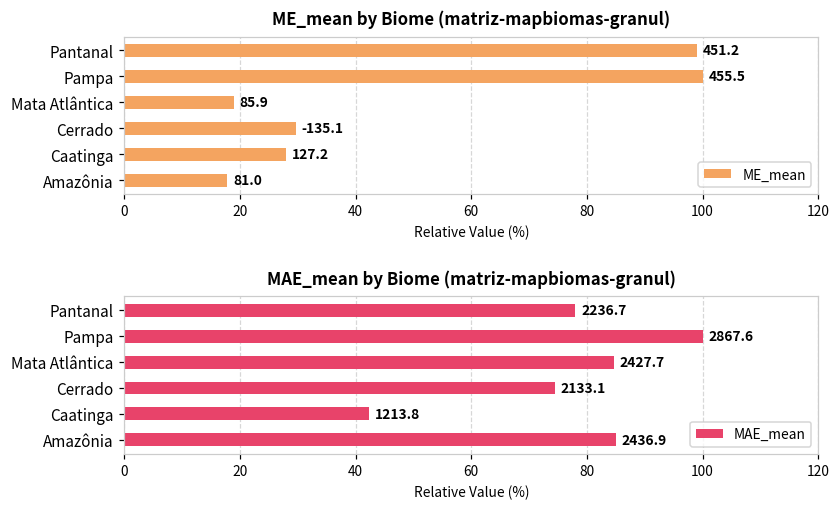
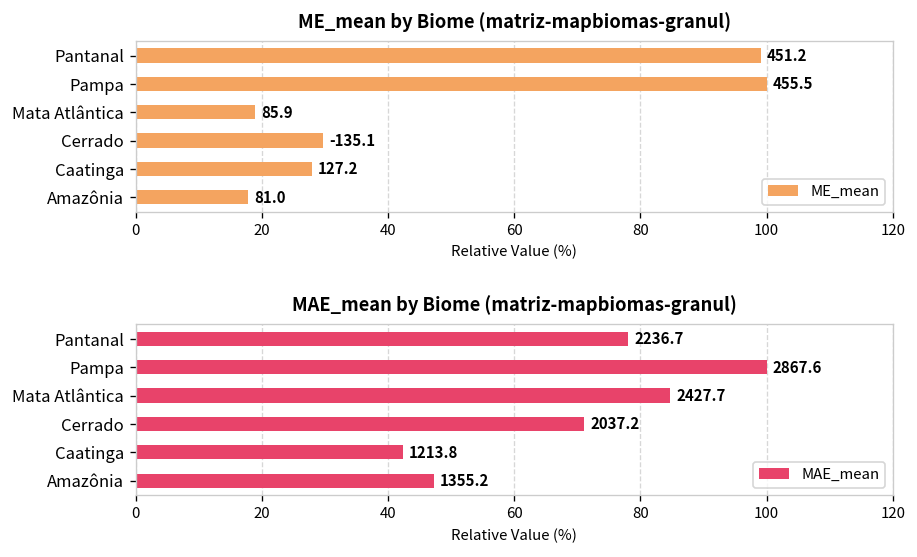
MAE_mean by Biome (matriz-mapbiomas-granul), Cerrado: 2133.1 -> 2037.2
MAE_mean by Biome (matriz-mapbiomas-granul), Amazônia: 2436.9 -> 1355.2
